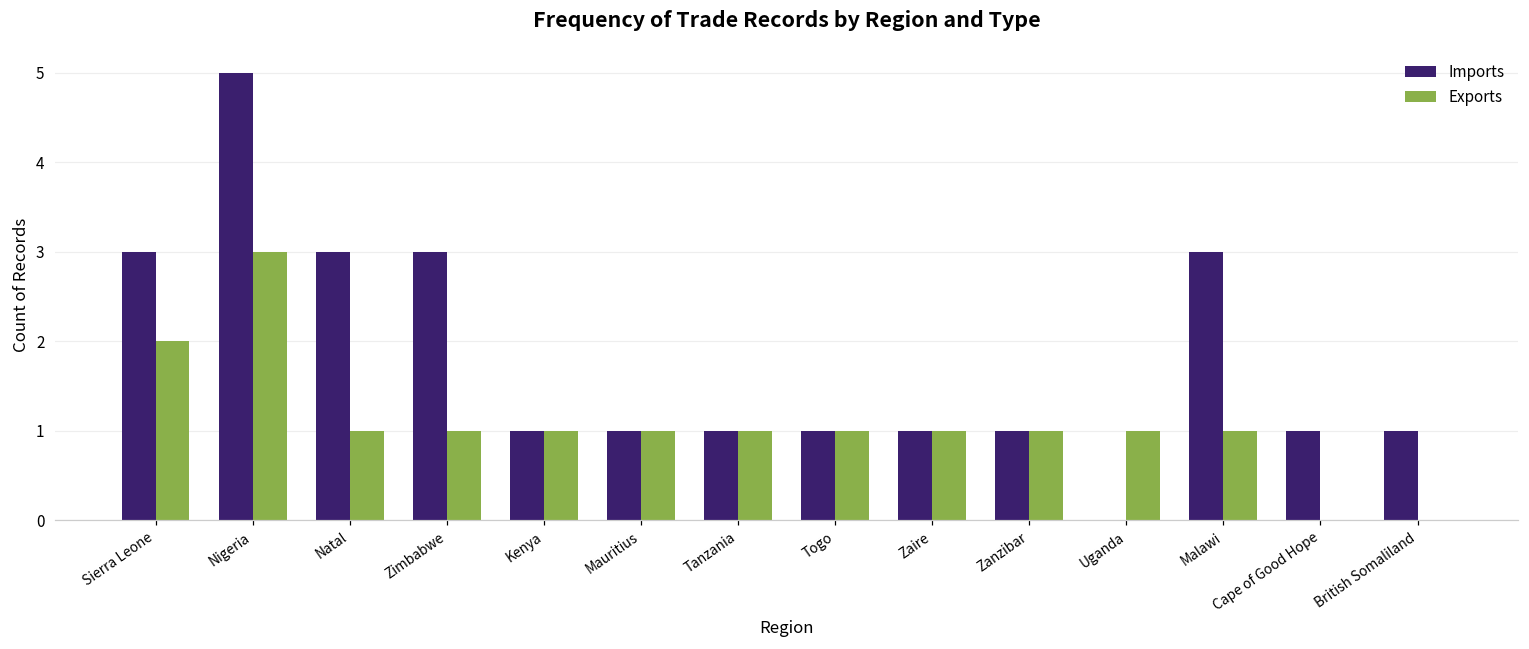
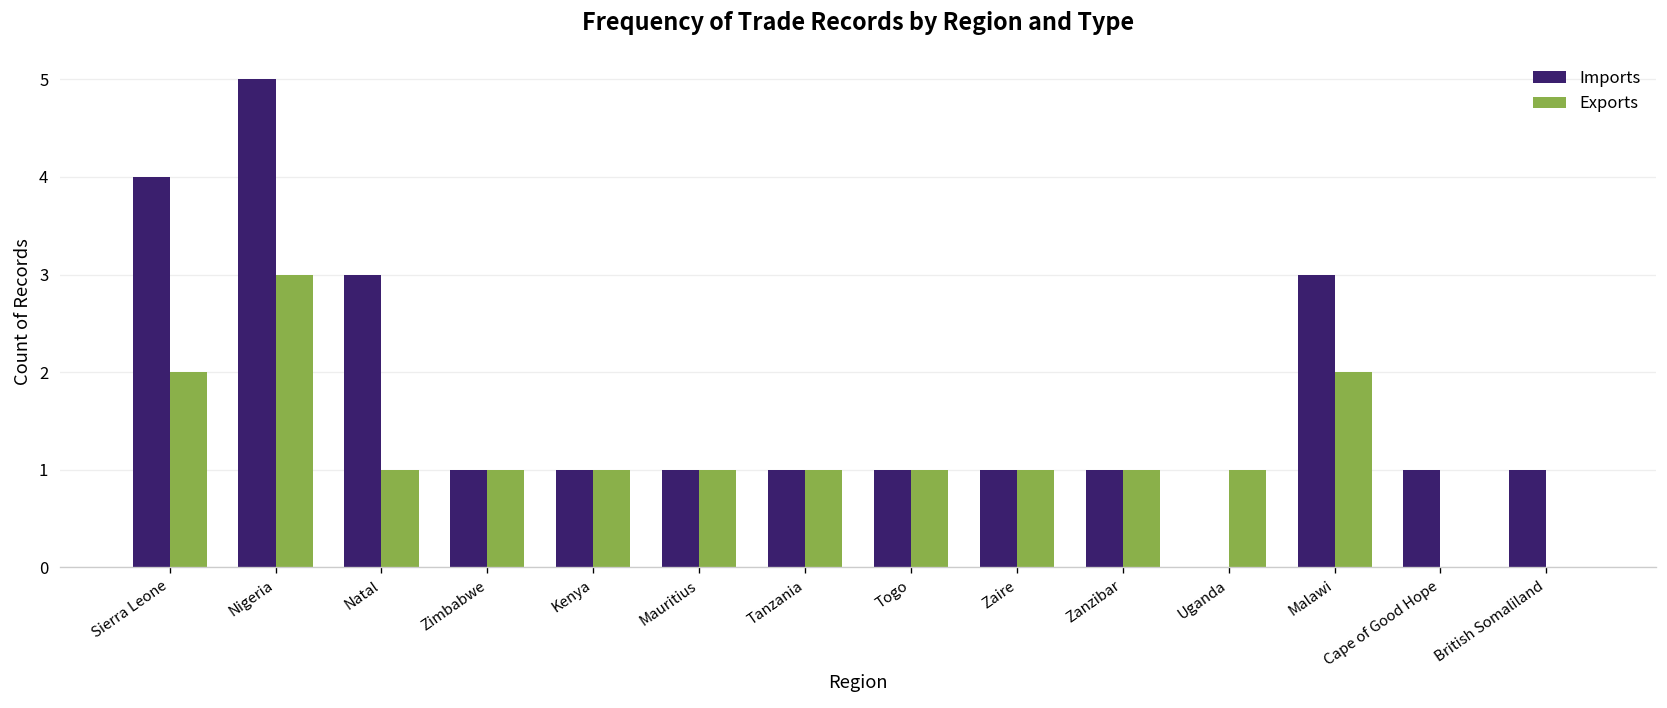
Imports, Sierra Leone: 3 -> 4
Imports, Zimbabwe: 3 -> 1
Exports, Malawi: 1 -> 2
